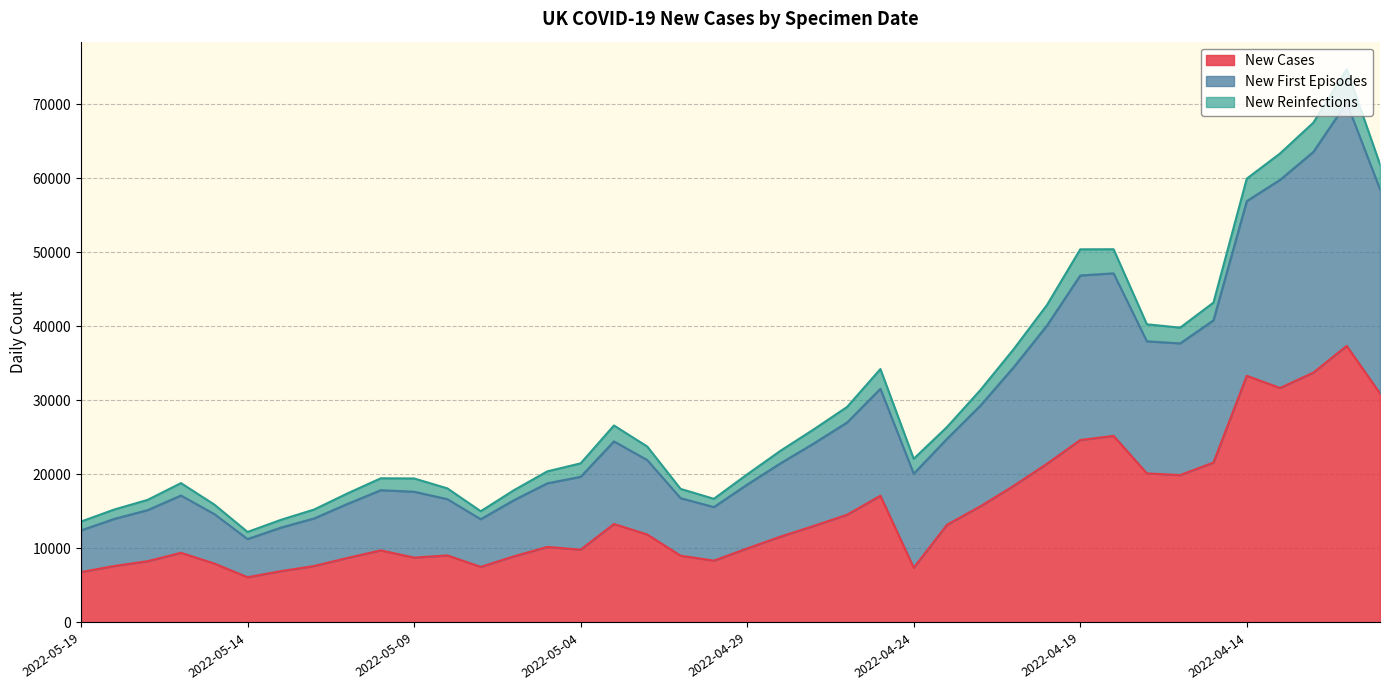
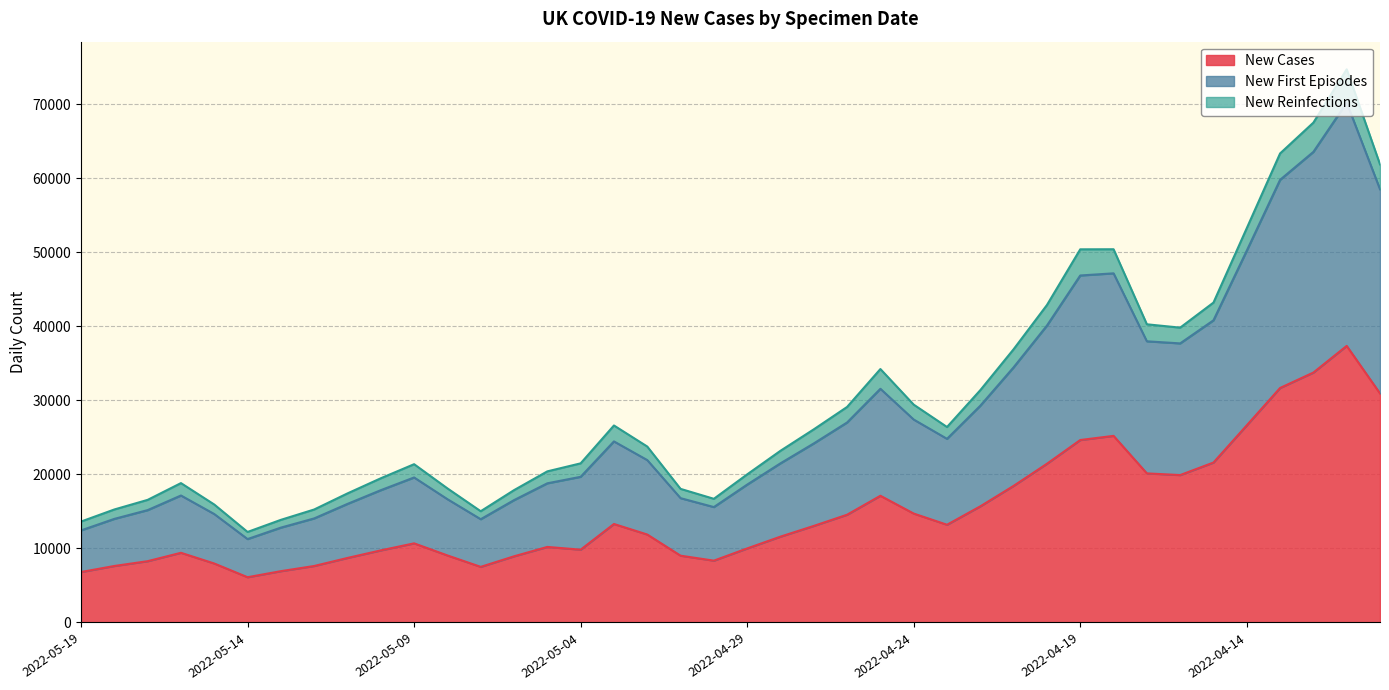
New Cases, 2022-05-09: 9000 -> 11000
New Cases, 2022-04-24: 7000 -> 15000
New Cases, 2022-04-14: 33000 -> 27000
